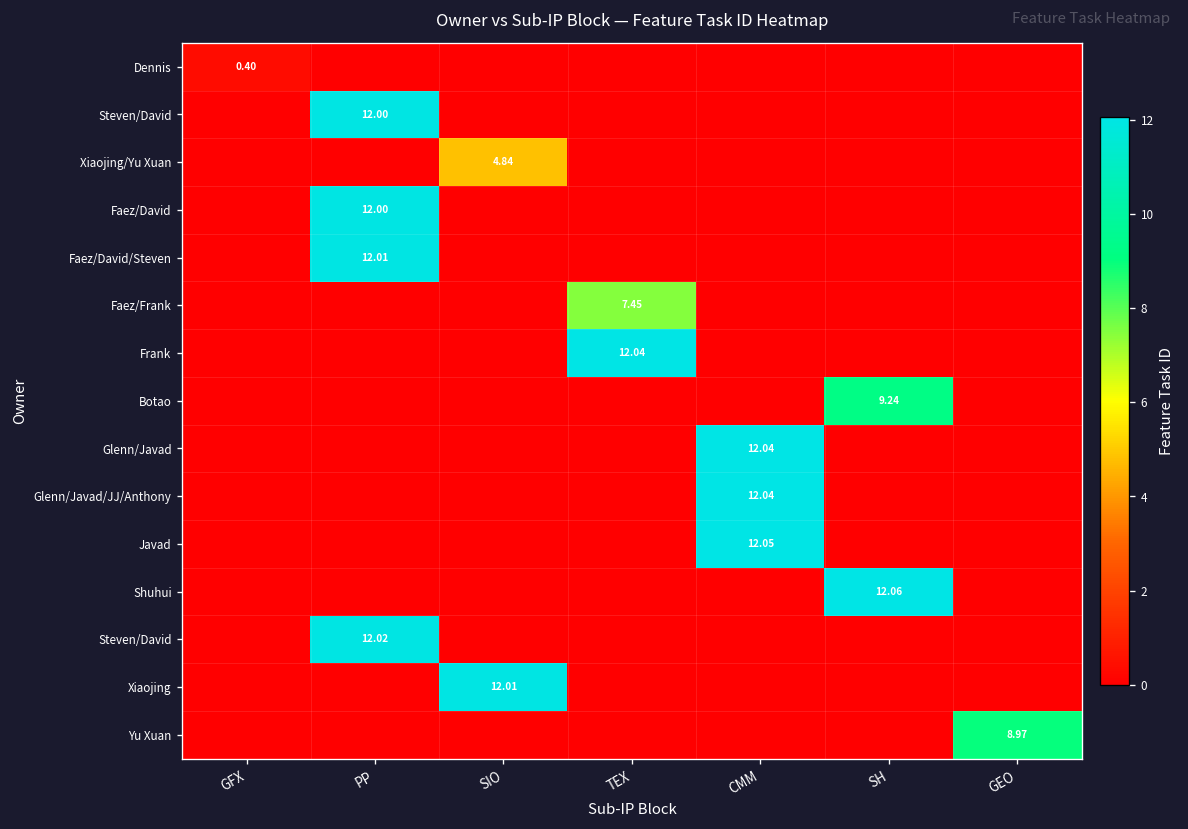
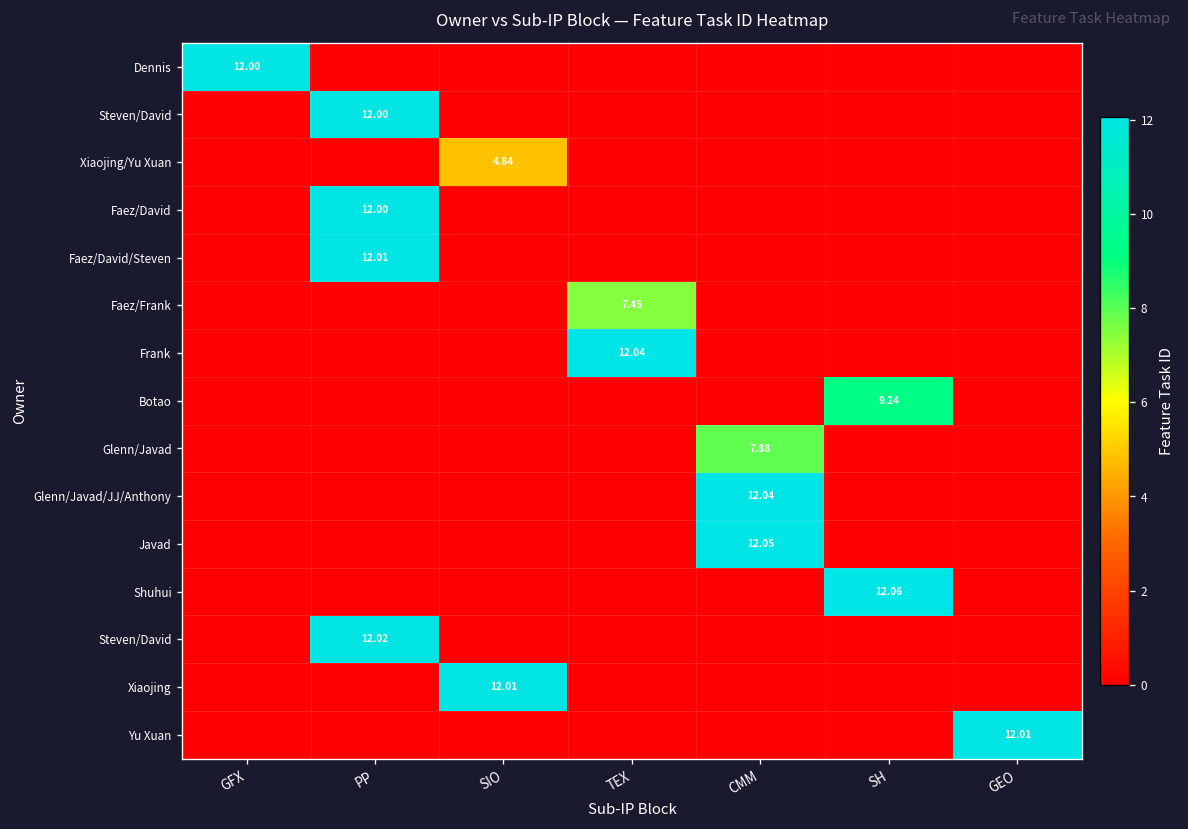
Dennis, GFX: 0.40 -> 12.00
Glenn/Javad, CMM: 12.04 -> 7.88
Yu Xuan, GEO: 8.97 -> 12.01
